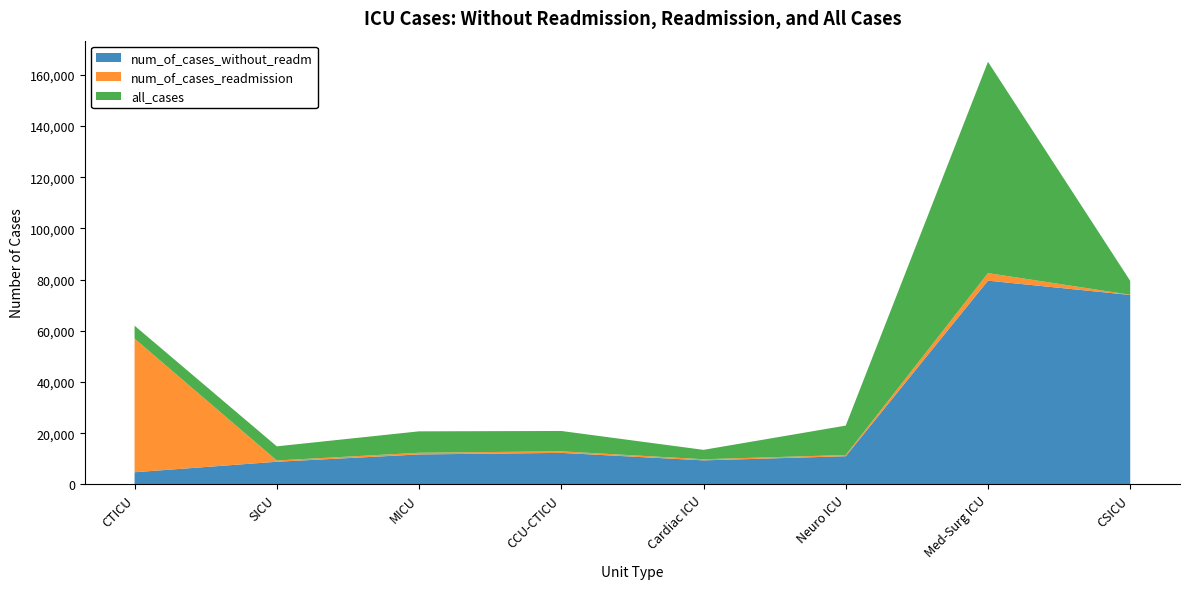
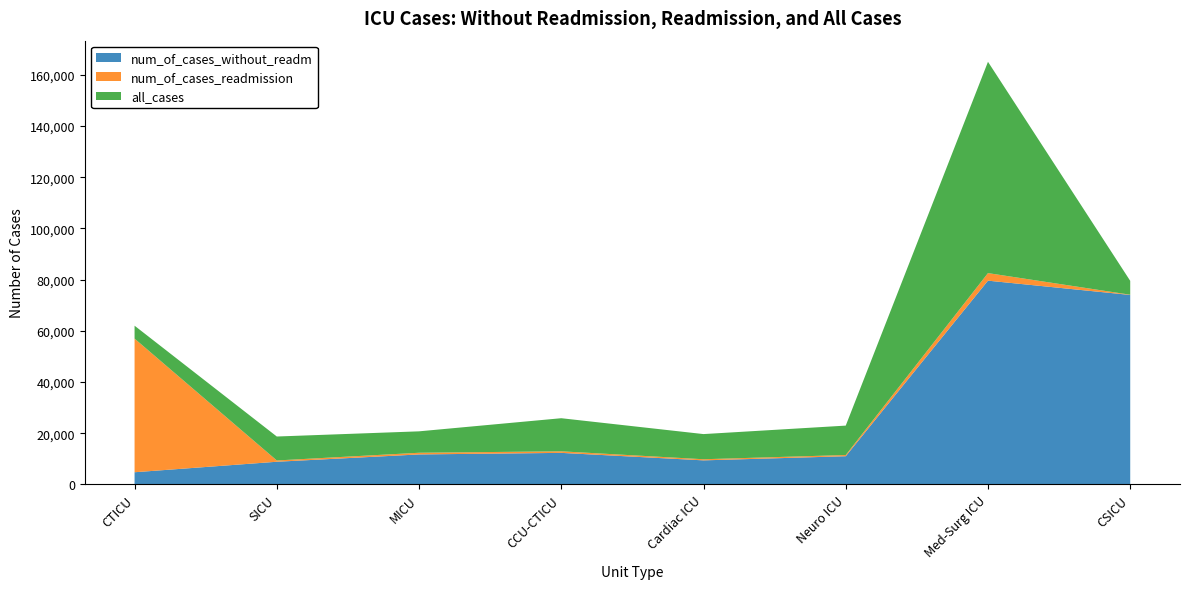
all_cases, SICU: 6,000 -> 9,000
all_cases, CCU-CTICU: 8,000 -> 13,000
all_cases, Cardiac ICU: 4,000 -> 10,000
